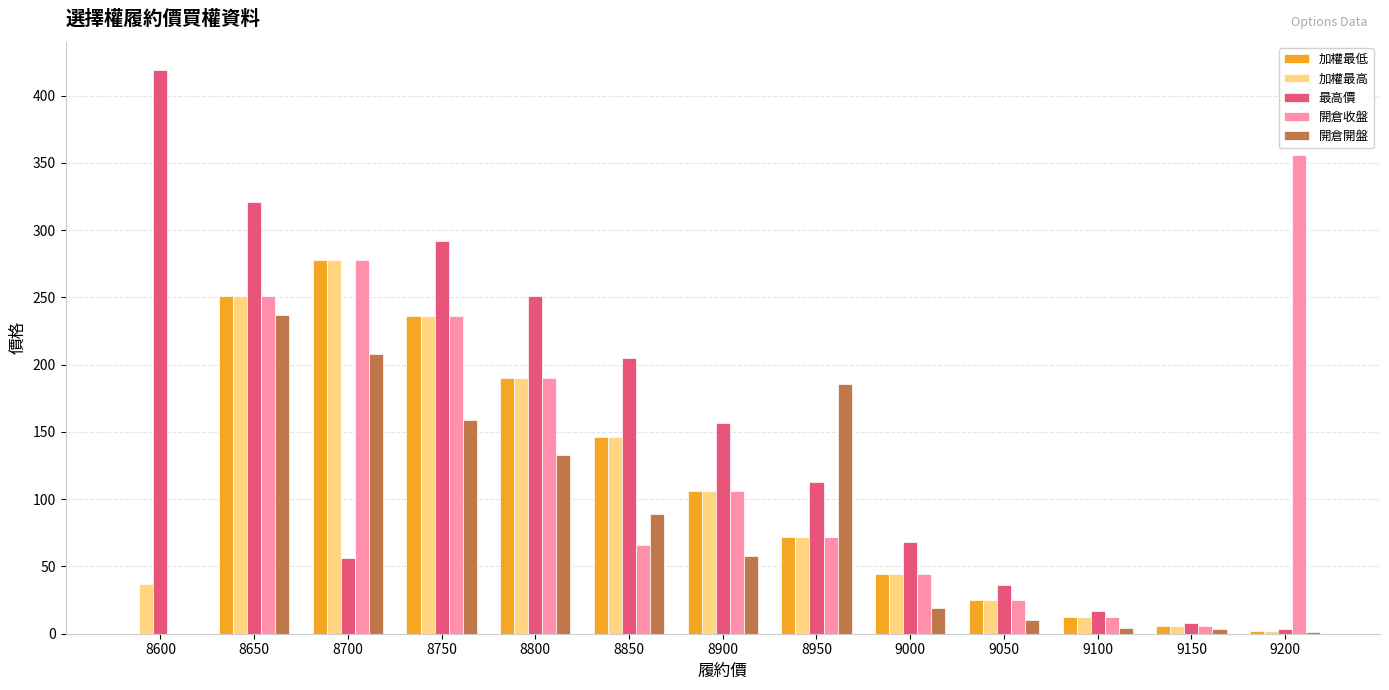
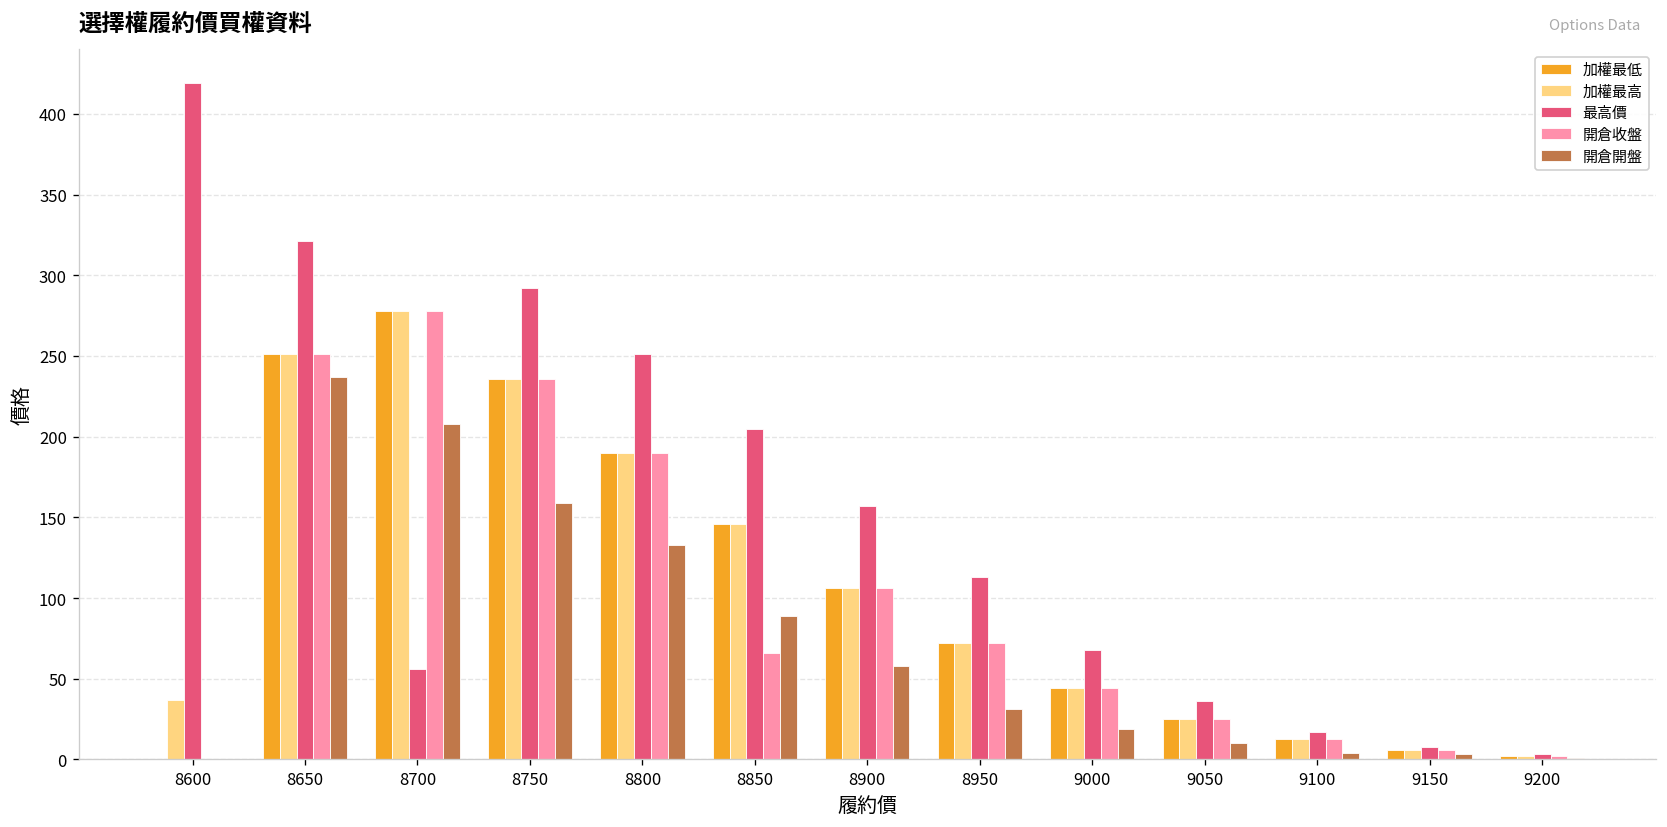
開倉開盤, 8950: 186 -> 32
開倉收盤, 9200: 356 -> 2
